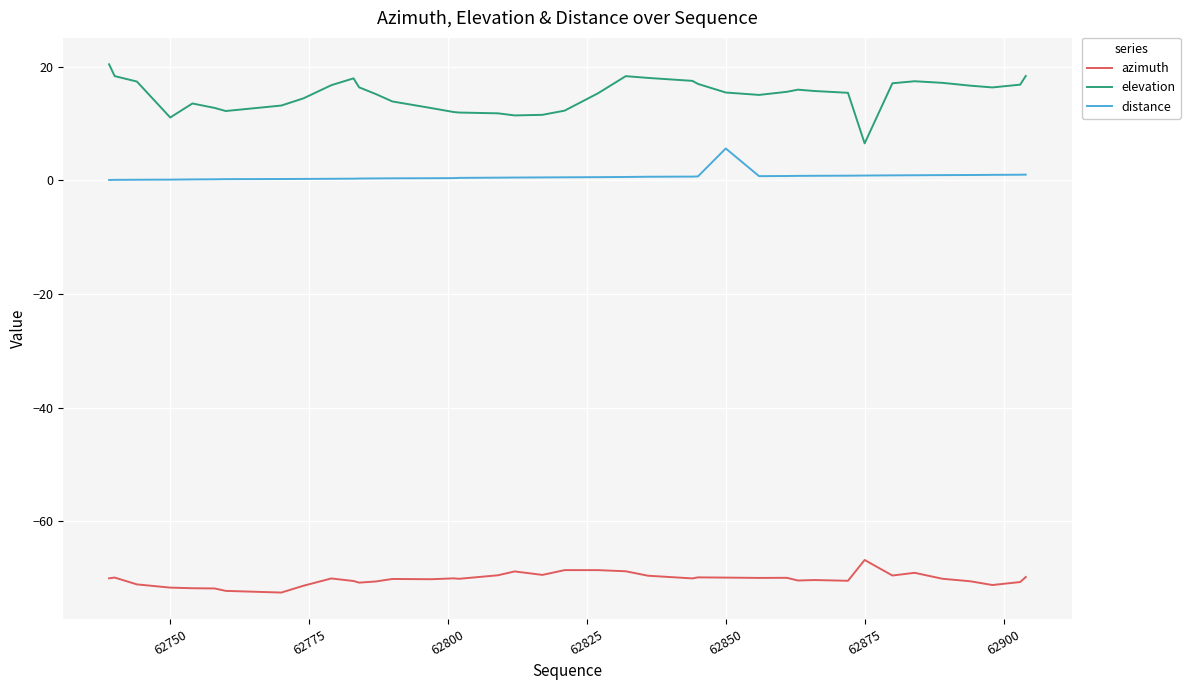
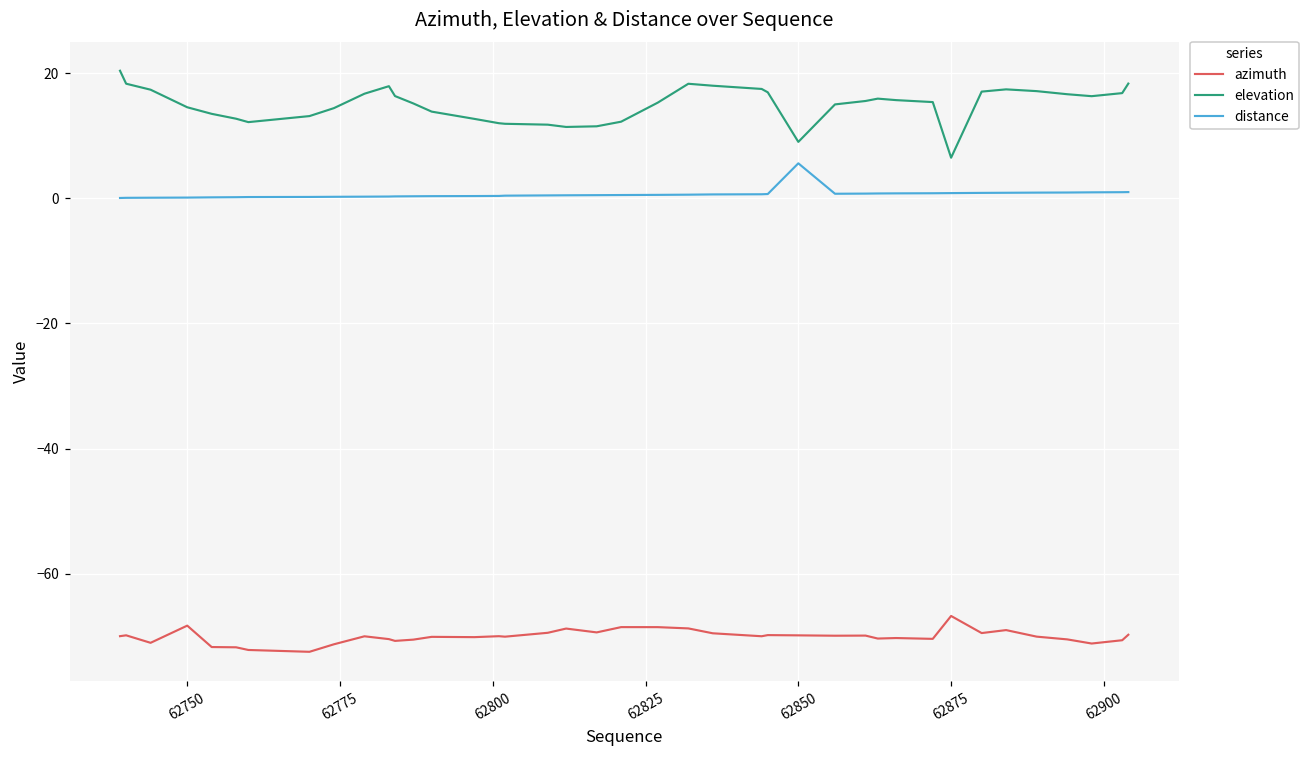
azimuth, 62750: -72 -> -68
elevation, 62750: 11 -> 15
elevation, 62850: 15 -> 9
